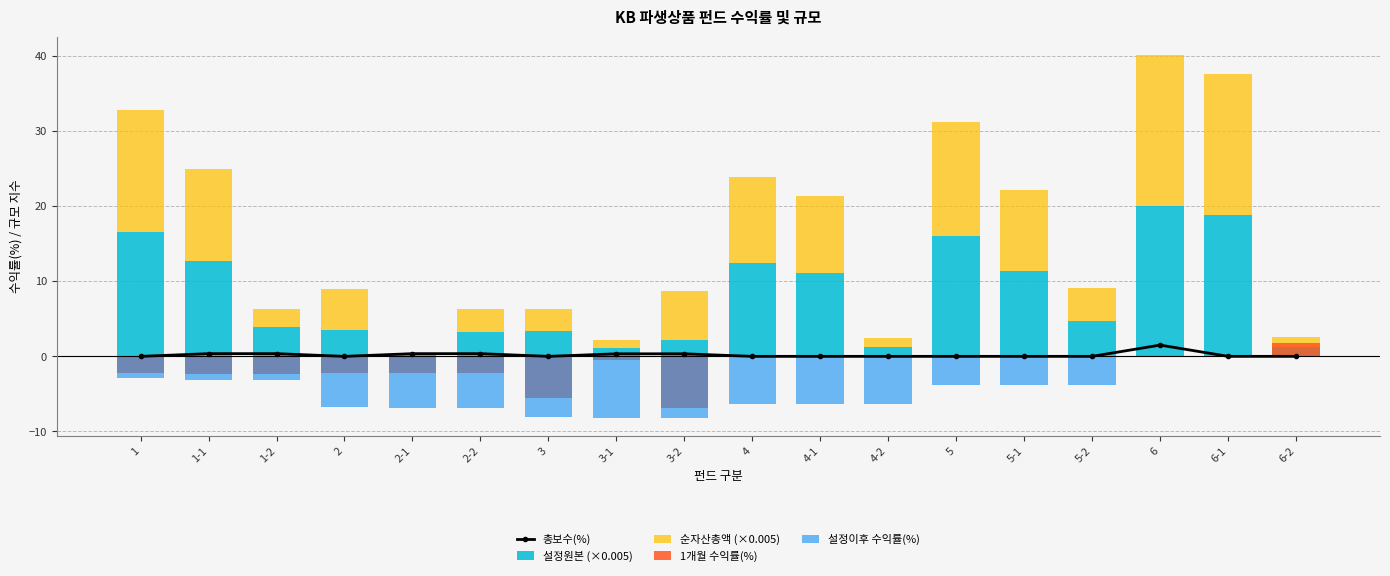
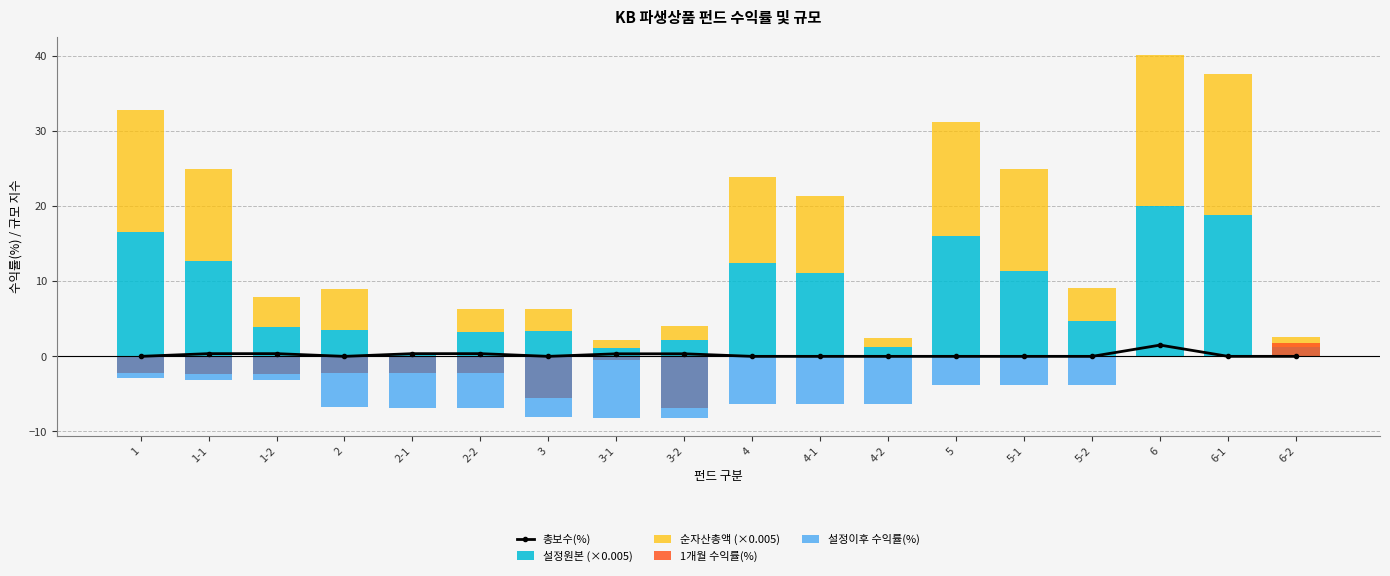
순자산총액 (×0.005), 1-2: 2 -> 4
순자산총액 (×0.005), 3-2: 7 -> 2
순자산총액 (×0.005), 5-1: 11 -> 14
